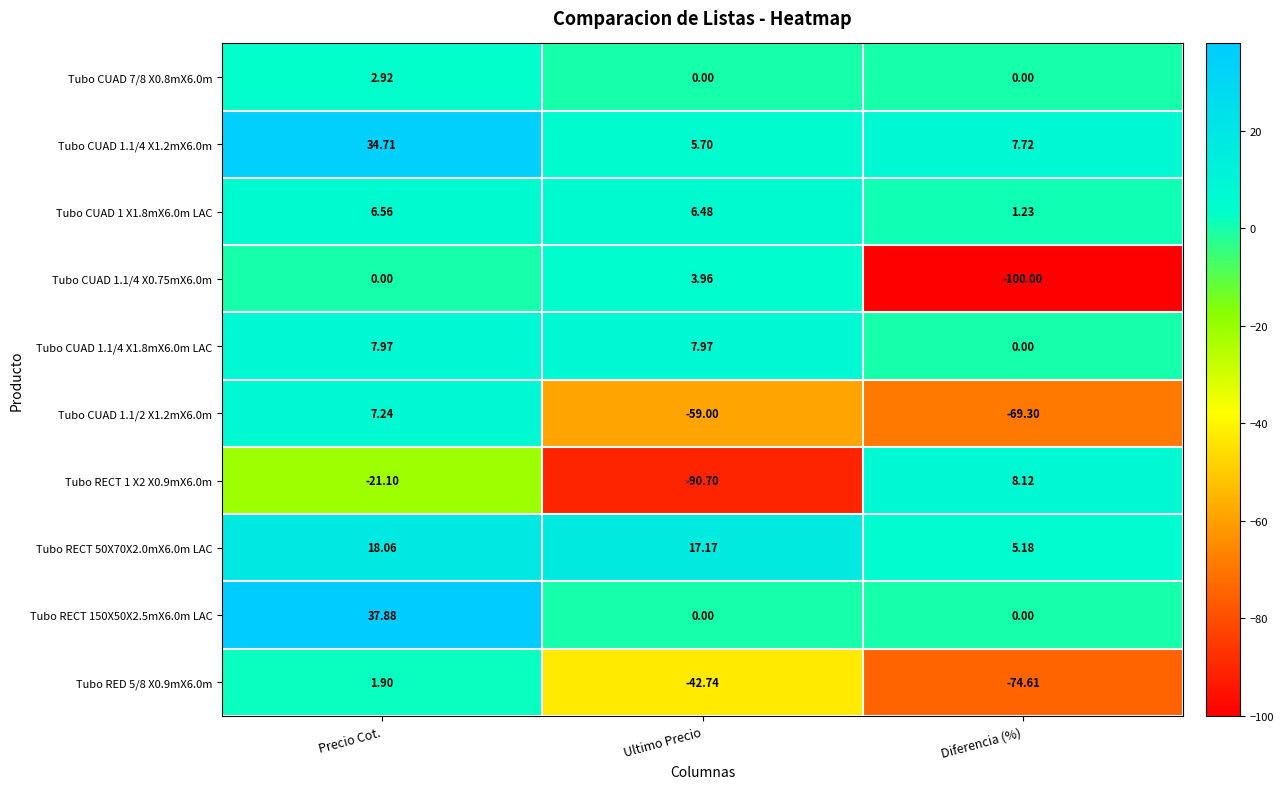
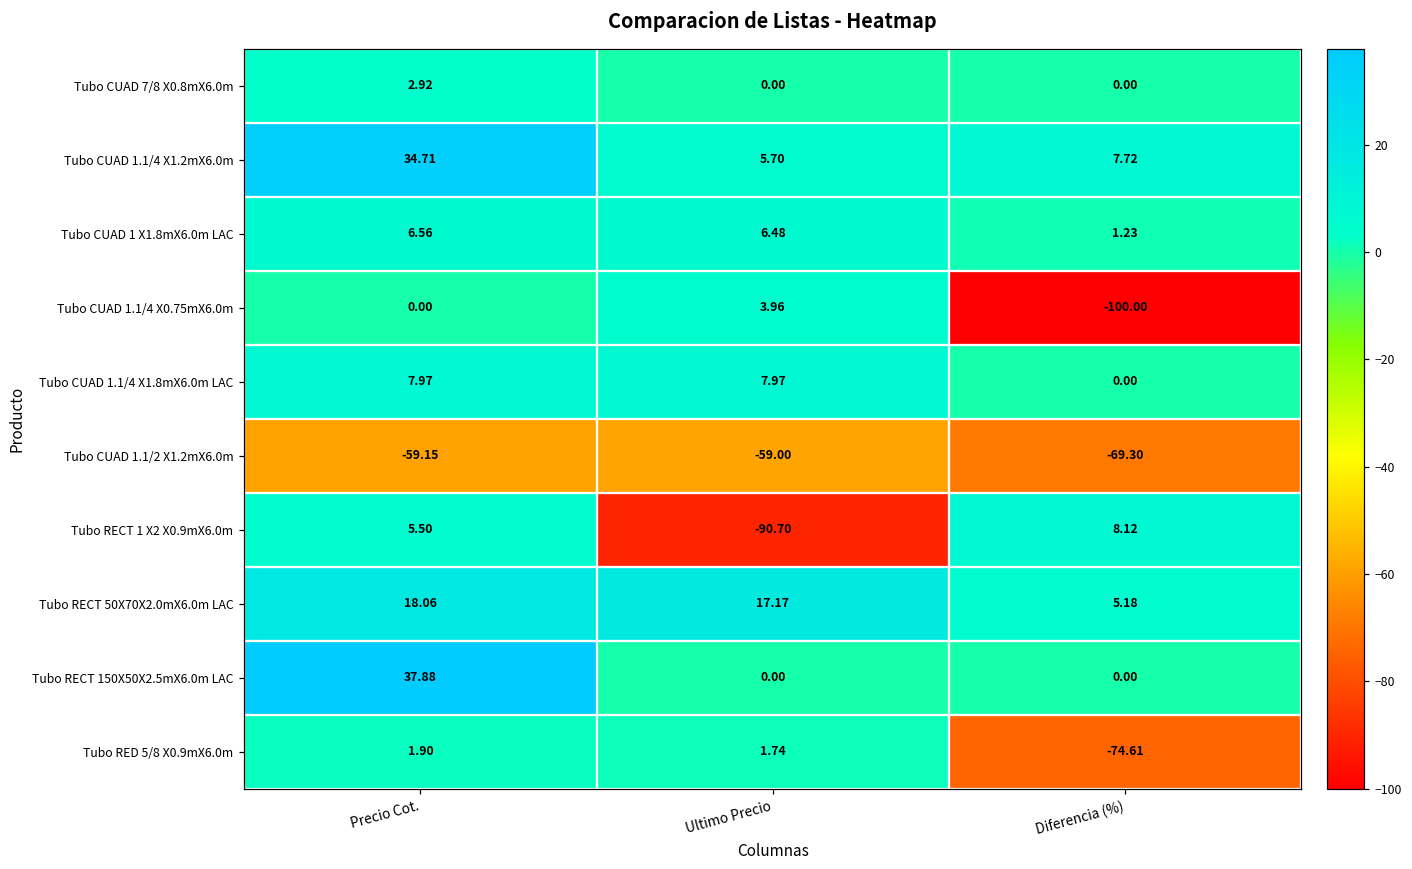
Tubo CUAD 1.1/2 X1.2mX6.0m, Precio Cot.: 7.24 -> -59.15
Tubo RECT 1 X2 X0.9mX6.0m, Precio Cot.: -21.10 -> 5.50
Tubo RED 5/8 X0.9mX6.0m, Ultimo Precio: -42.74 -> 1.74
